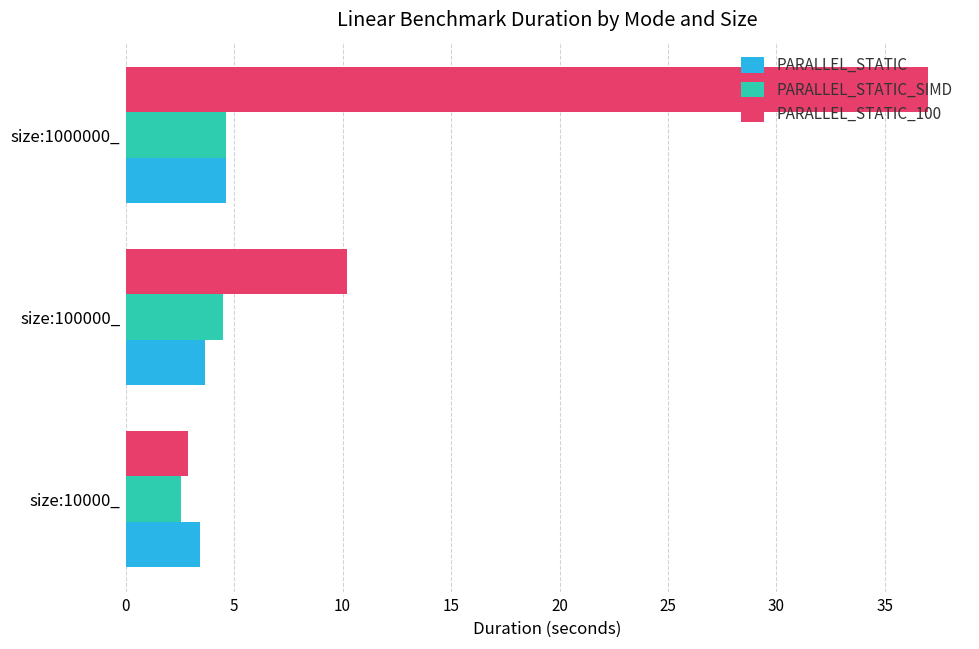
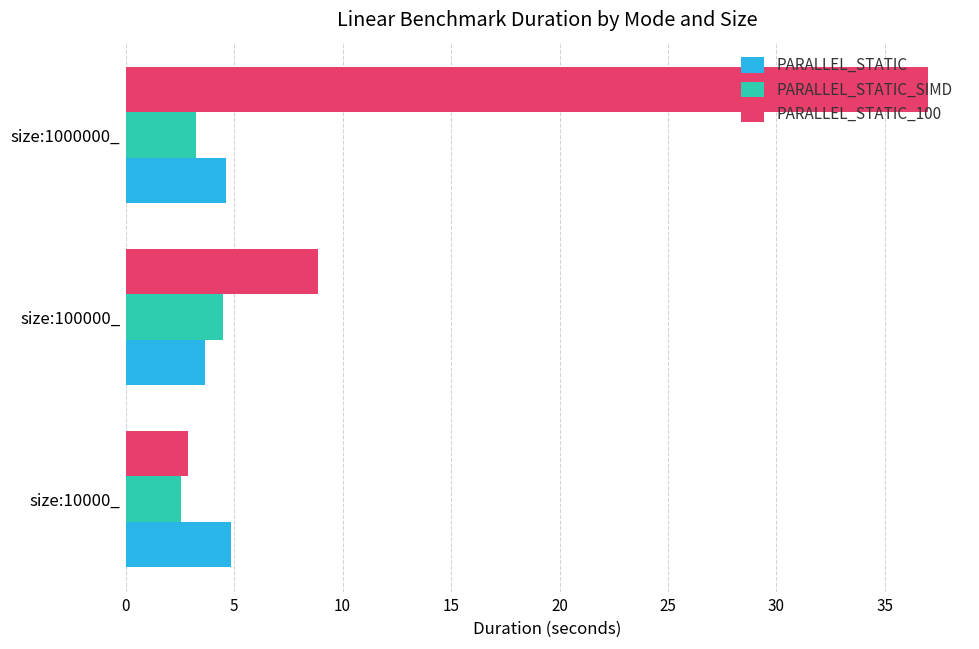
PARALLEL_STATIC_SIMD, size:1000000_: 4.6 -> 3.3
PARALLEL_STATIC_100, size:100000_: 10.2 -> 8.9
PARALLEL_STATIC, size:10000_: 3.4 -> 4.8
